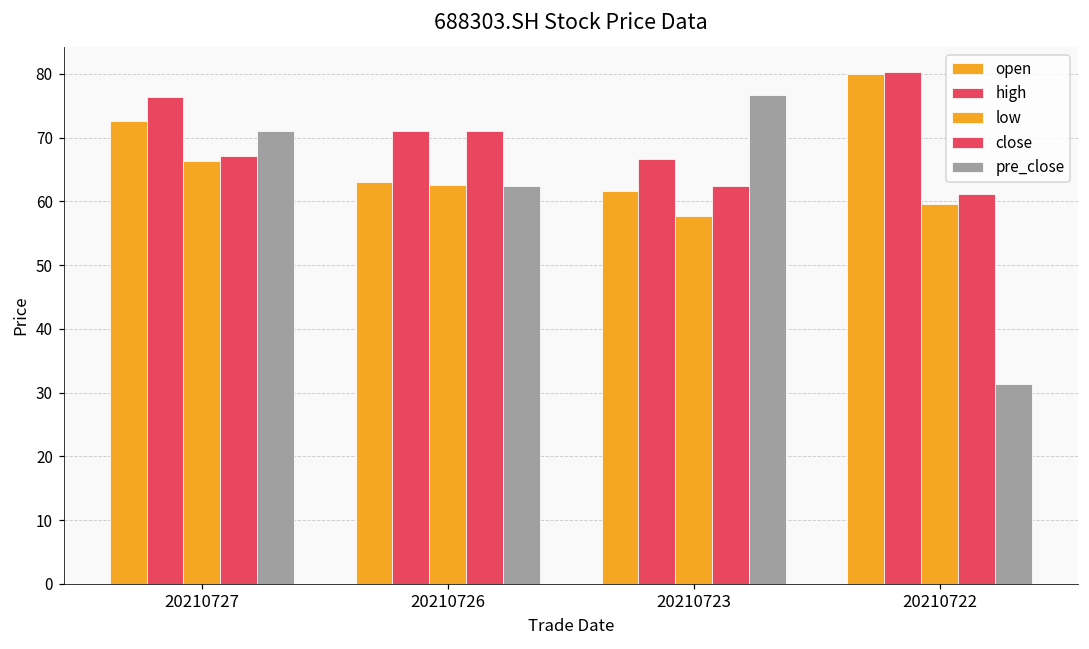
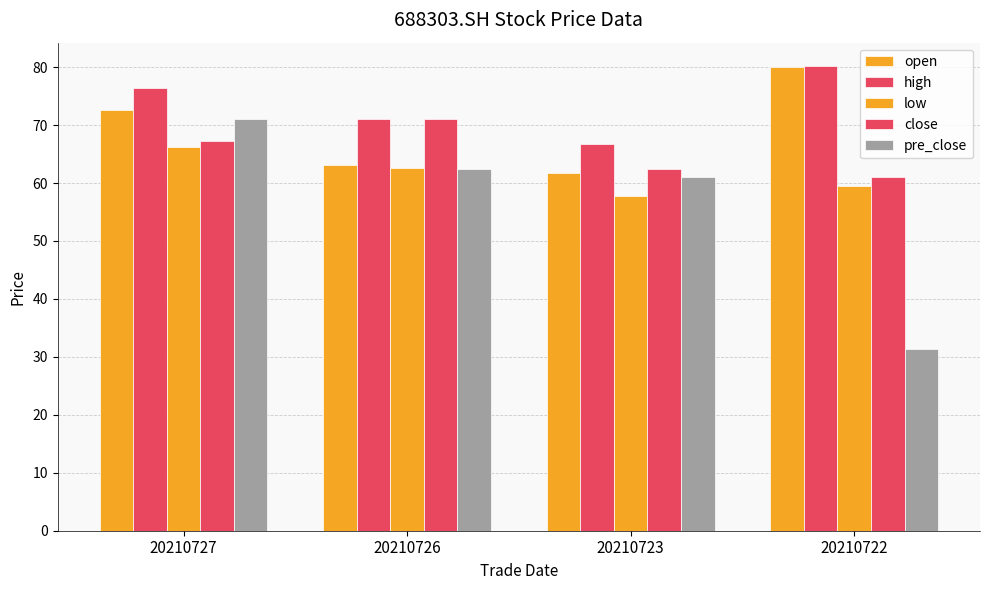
pre_close, 20210723: 77 -> 61
